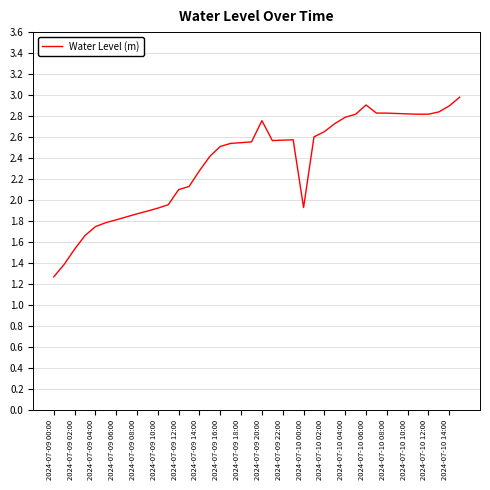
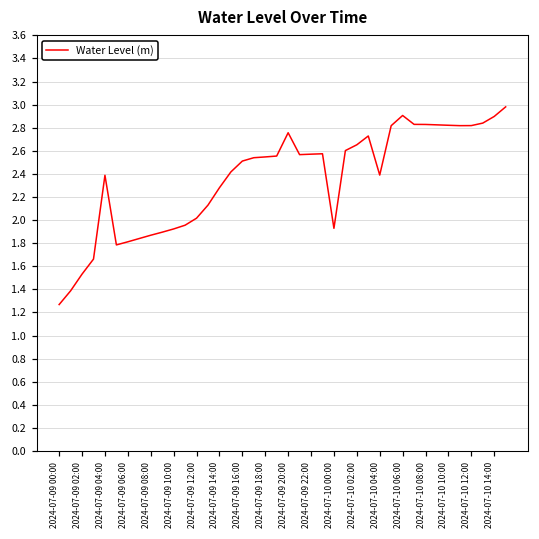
2024-07-09 04:00: 1.75 -> 2.39
2024-07-09 12:00: 2.10 -> 2.02
2024-07-10 04:00: 2.79 -> 2.39
